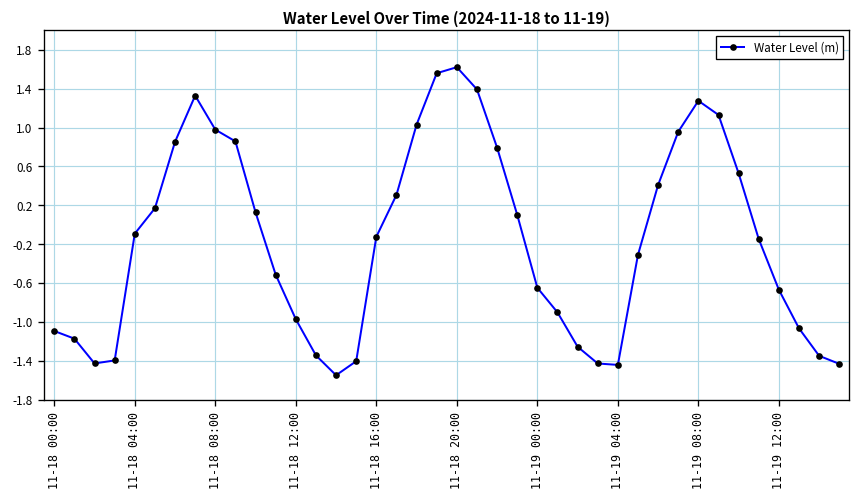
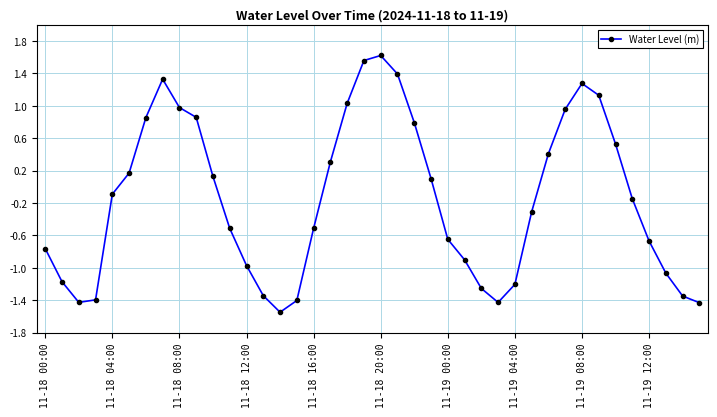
11-18 00:00: -1.1 -> -0.8
11-18 16:00: -0.1 -> -0.5
11-19 04:00: -1.4 -> -1.2
